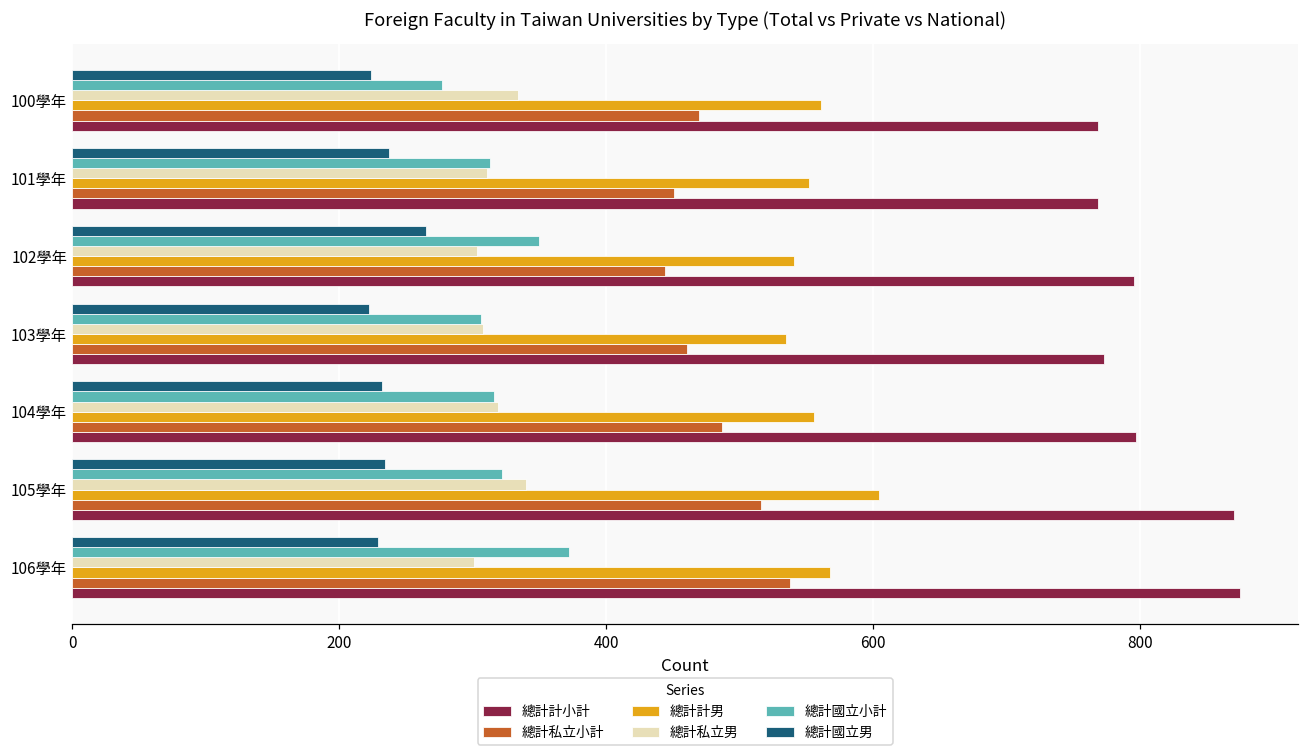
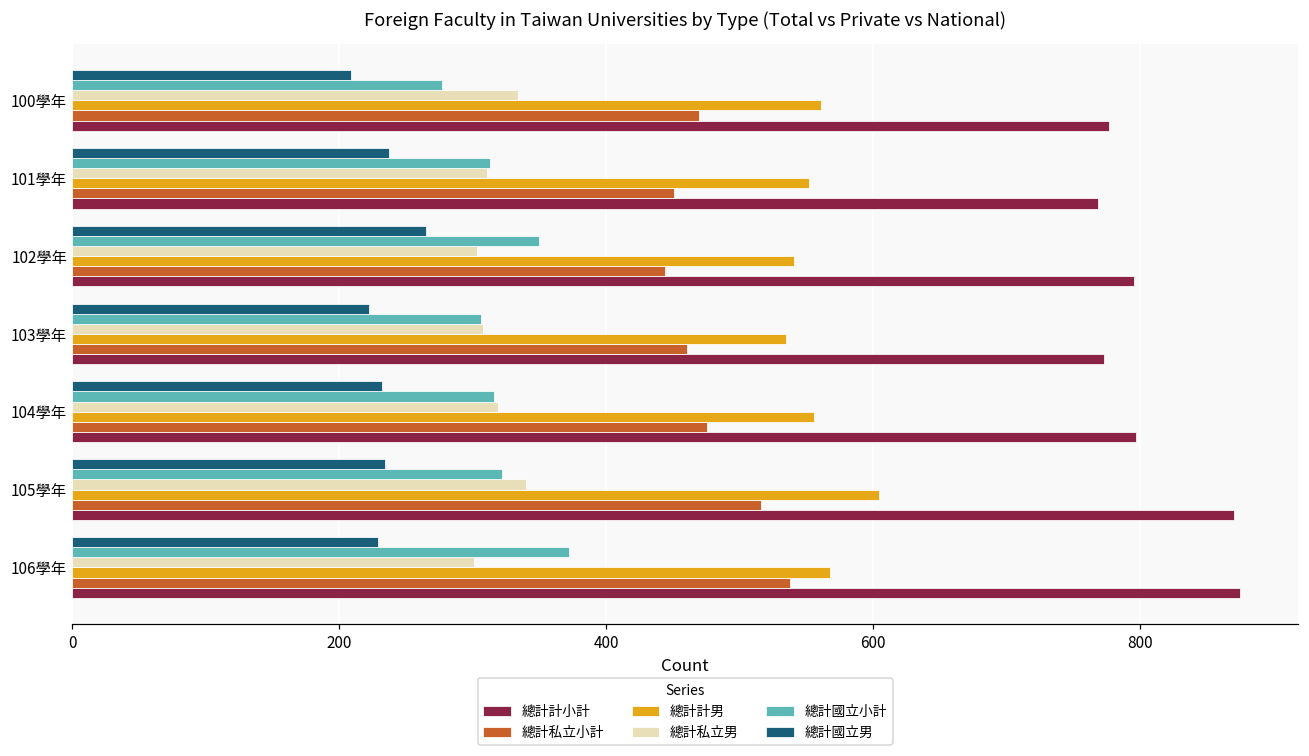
總計國立男, 100學年: 224 -> 209
總計計小計, 100學年: 769 -> 777
總計私立小計, 104學年: 487 -> 476
